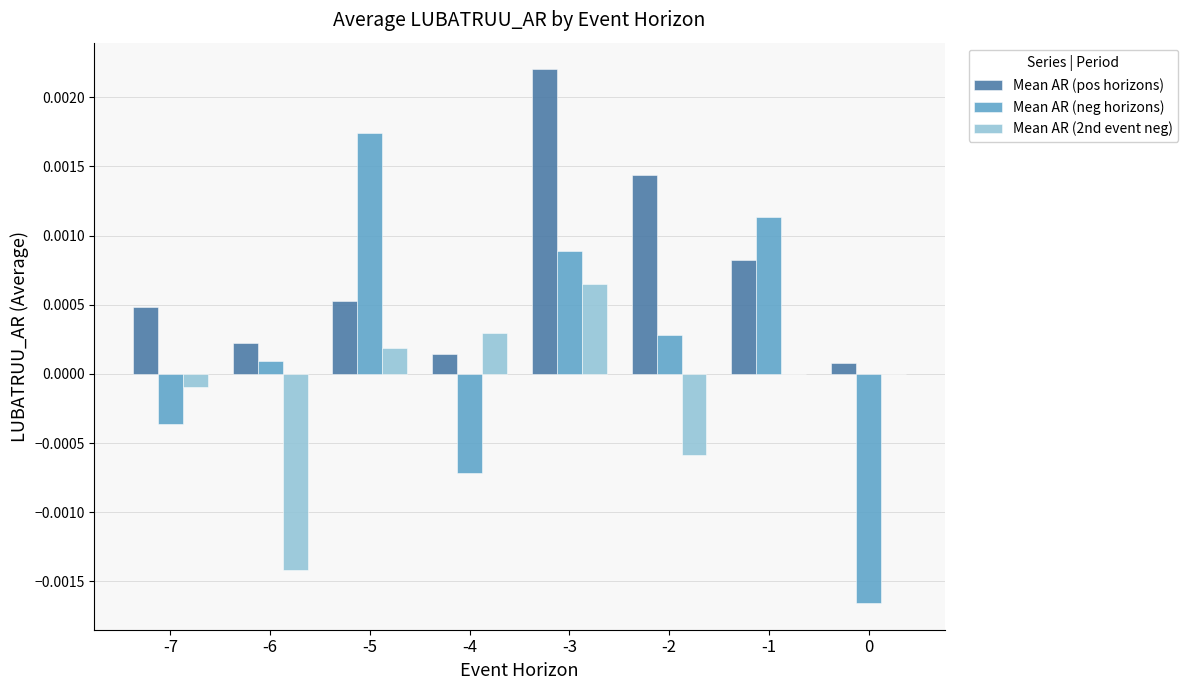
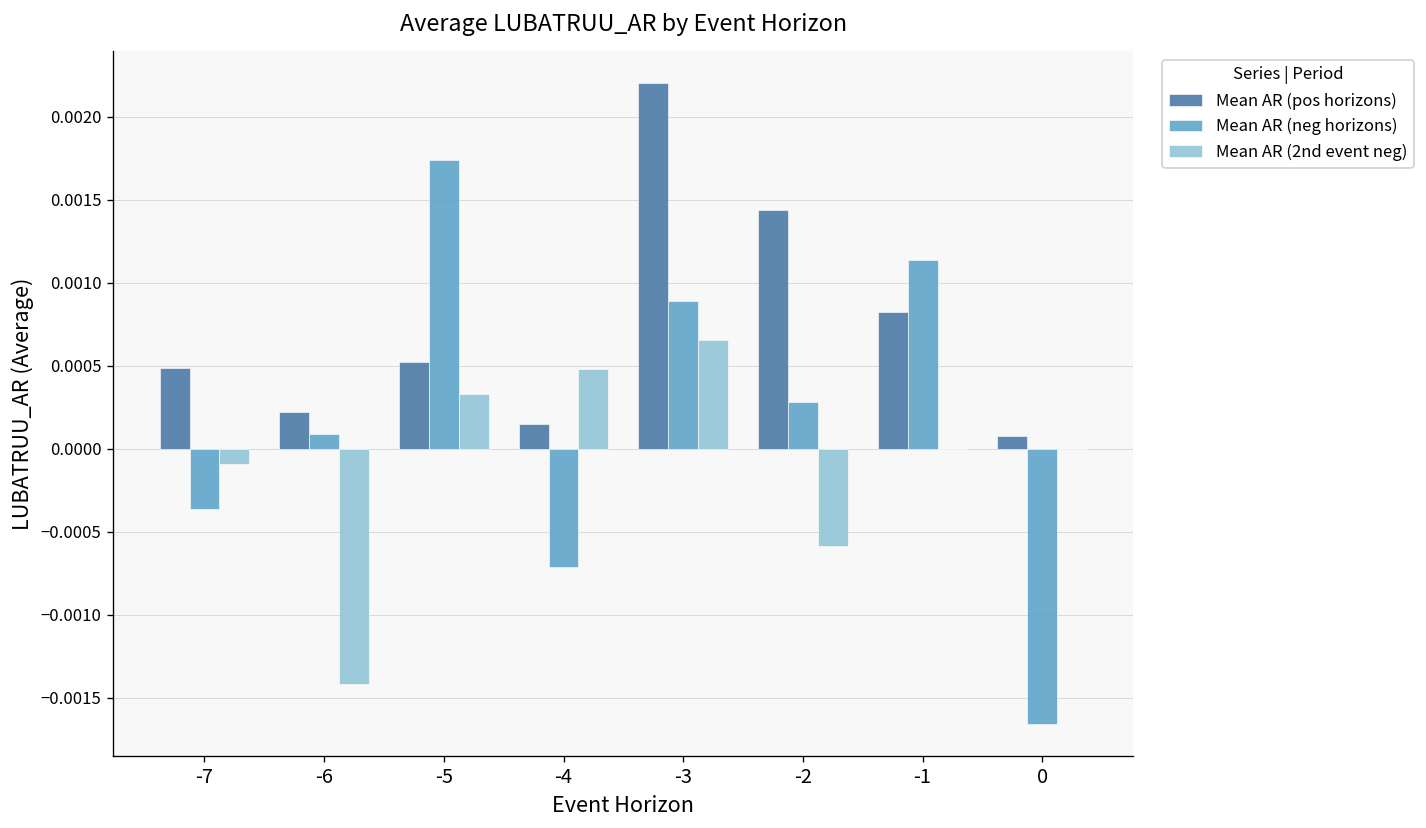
Mean AR (2nd event neg), -5: 0.00019 -> 0.00033
Mean AR (2nd event neg), -4: 0.00029 -> 0.00048
